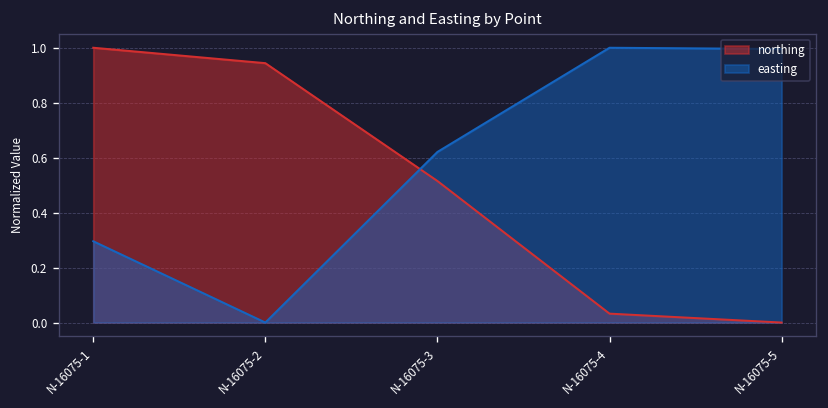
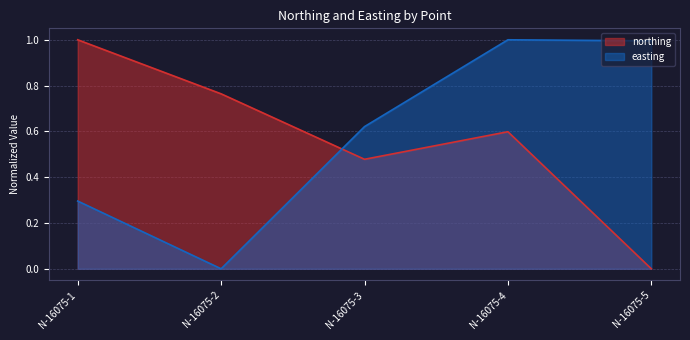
northing, N-16075-2: 0.94 -> 0.76
northing, N-16075-3: 0.52 -> 0.48
northing, N-16075-4: 0.03 -> 0.60
